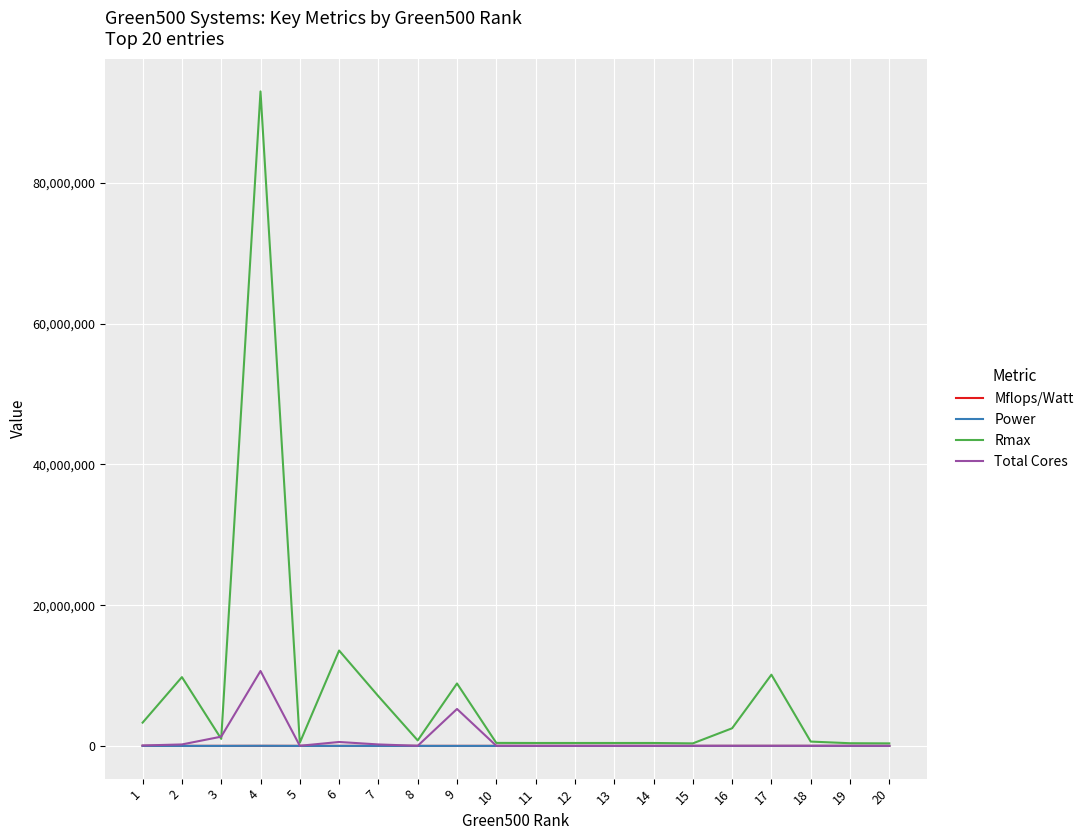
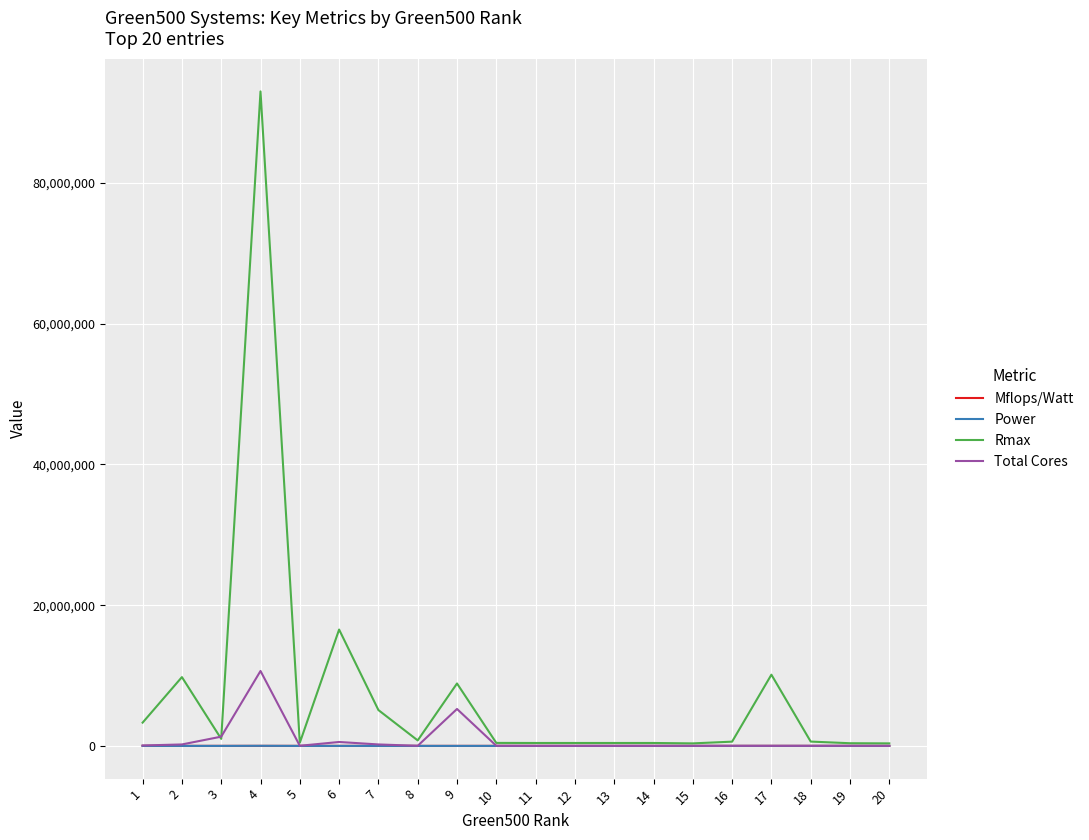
Rmax, 6: 14,000,000 -> 17,000,000
Rmax, 7: 7,000,000 -> 5,000,000
Rmax, 16: 3,000,000 -> 1,000,000
